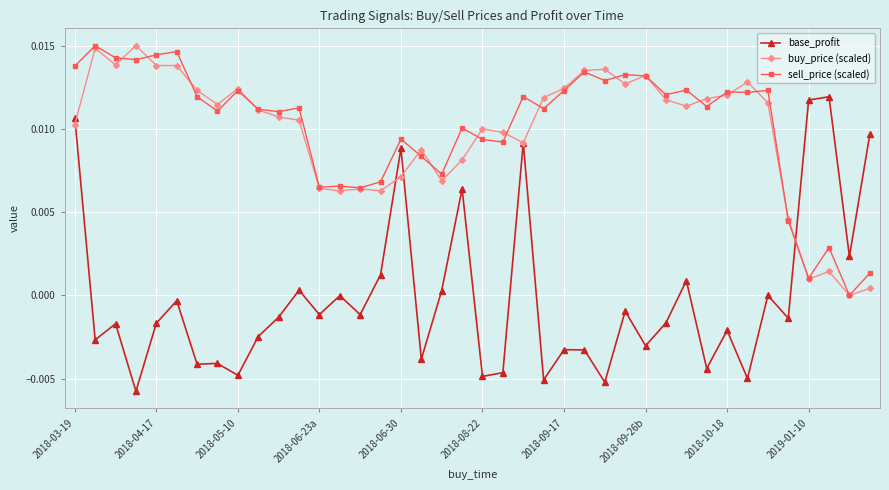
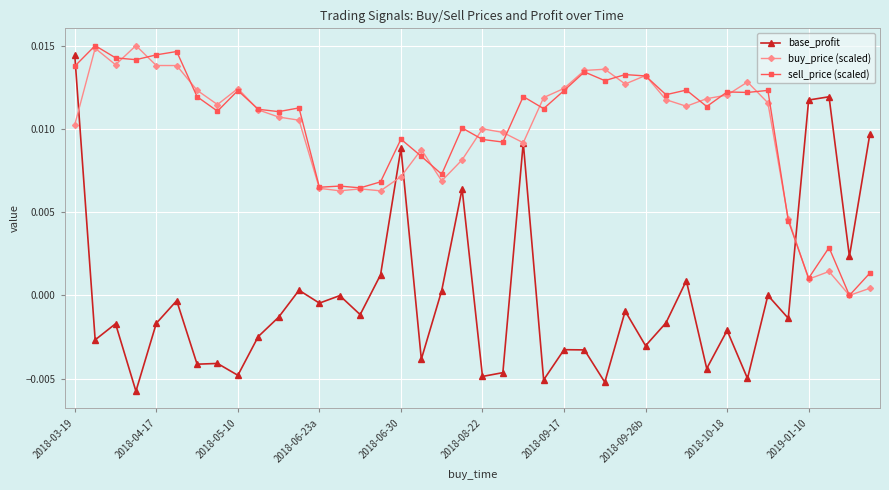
base_profit, 2018-03-19: 0.0107 -> 0.0144
base_profit, 2018-06-23a: -0.0012 -> -0.0005
